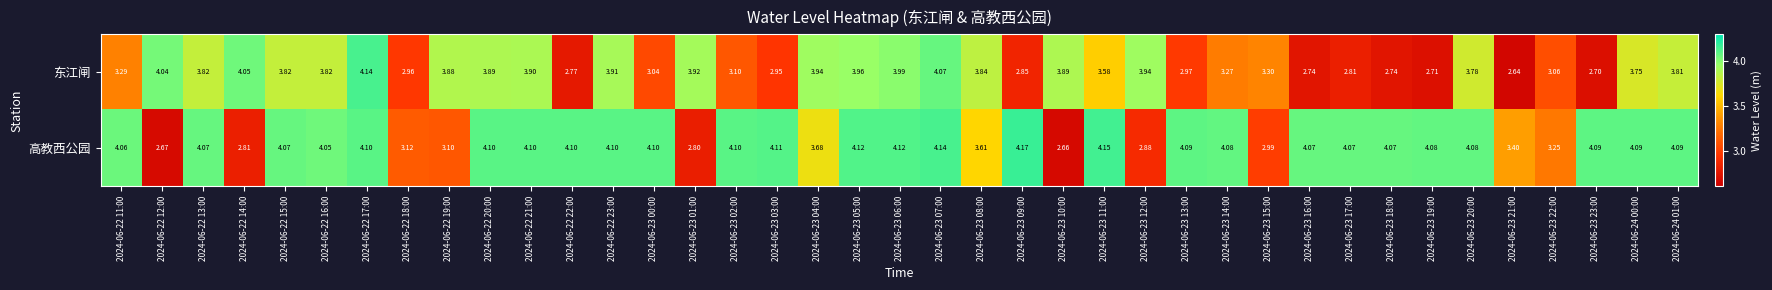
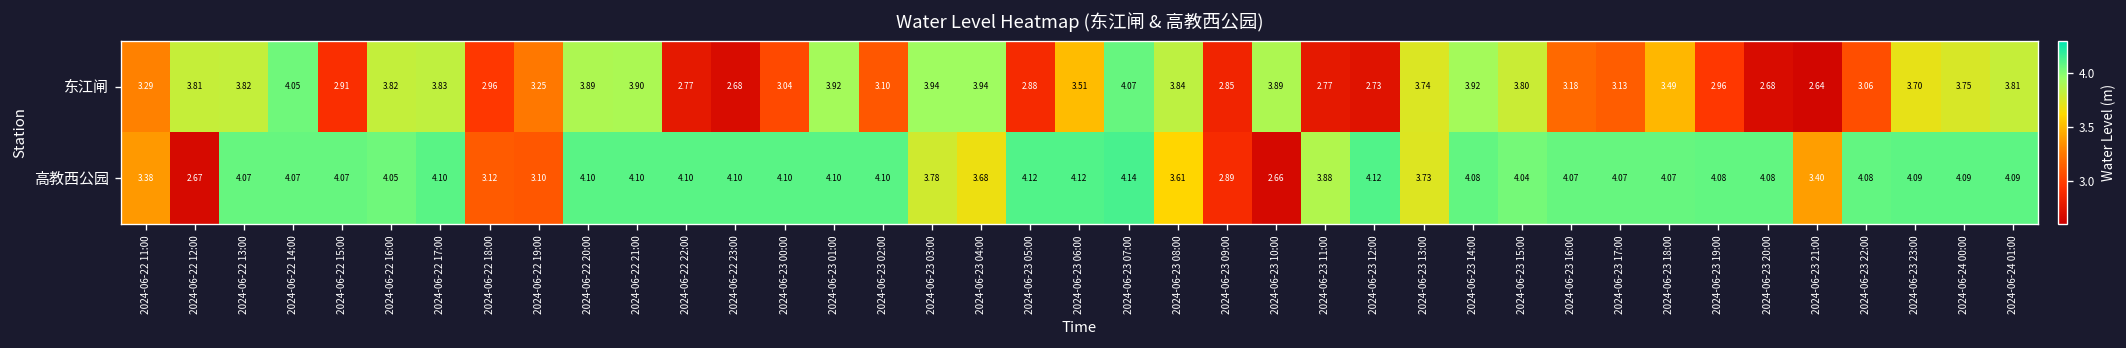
东江闸, 2024-06-22 12:00: 4.04 -> 3.81
东江闸, 2024-06-22 15:00: 3.82 -> 2.91
东江闸, 2024-06-22 17:00: 4.14 -> 3.83
东江闸, 2024-06-22 19:00: 3.88 -> 3.25
东江闸, 2024-06-22 23:00: 3.91 -> 2.68
东江闸, 2024-06-23 03:00: 2.95 -> 3.94
东江闸, 2024-06-23 05:00: 3.96 -> 2.88
东江闸, 2024-06-23 06:00: 3.99 -> 3.51
东江闸, 2024-06-23 11:00: 3.58 -> 2.77
东江闸, 2024-06-23 12:00: 3.94 -> 2.73
东江闸, 2024-06-23 13:00: 2.97 -> 3.74
东江闸, 2024-06-23 14:00: 3.27 -> 3.92
东江闸, 2024-06-23 15:00: 3.30 -> 3.80
东江闸, 2024-06-23 16:00: 2.74 -> 3.18
东江闸, 2024-06-23 17:00: 2.81 -> 3.13
东江闸, 2024-06-23 18:00: 2.74 -> 3.49
东江闸, 2024-06-23 19:00: 2.71 -> 2.96
东江闸, 2024-06-23 20:00: 3.78 -> 2.68
东江闸, 2024-06-23 23:00: 2.70 -> 3.70
高教西公园, 2024-06-22 11:00: 4.06 -> 3.38
高教西公园, 2024-06-22 14:00: 2.81 -> 4.07
高教西公园, 2024-06-23 01:00: 2.80 -> 4.10
高教西公园, 2024-06-23 03:00: 4.11 -> 3.78
高教西公园, 2024-06-23 09:00: 4.17 -> 2.89
高教西公园, 2024-06-23 11:00: 4.15 -> 3.88
高教西公园, 2024-06-23 12:00: 2.88 -> 4.12
高教西公园, 2024-06-23 13:00: 4.09 -> 3.73
高教西公园, 2024-06-23 15:00: 2.99 -> 4.04
高教西公园, 2024-06-23 22:00: 3.25 -> 4.08
